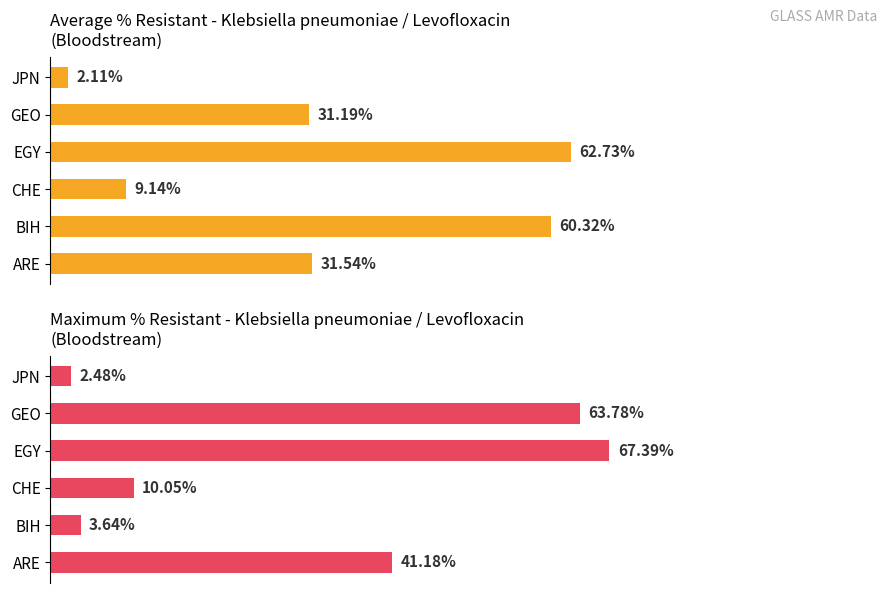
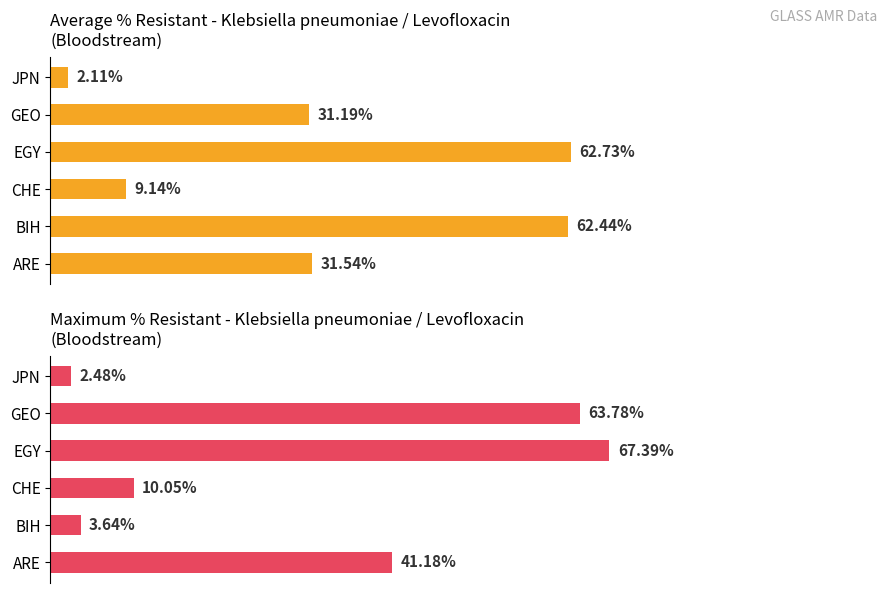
Average % Resistant - Klebsiella pneumoniae / Levofloxacin (Bloodstream), BIH: 60.32% -> 62.44%
